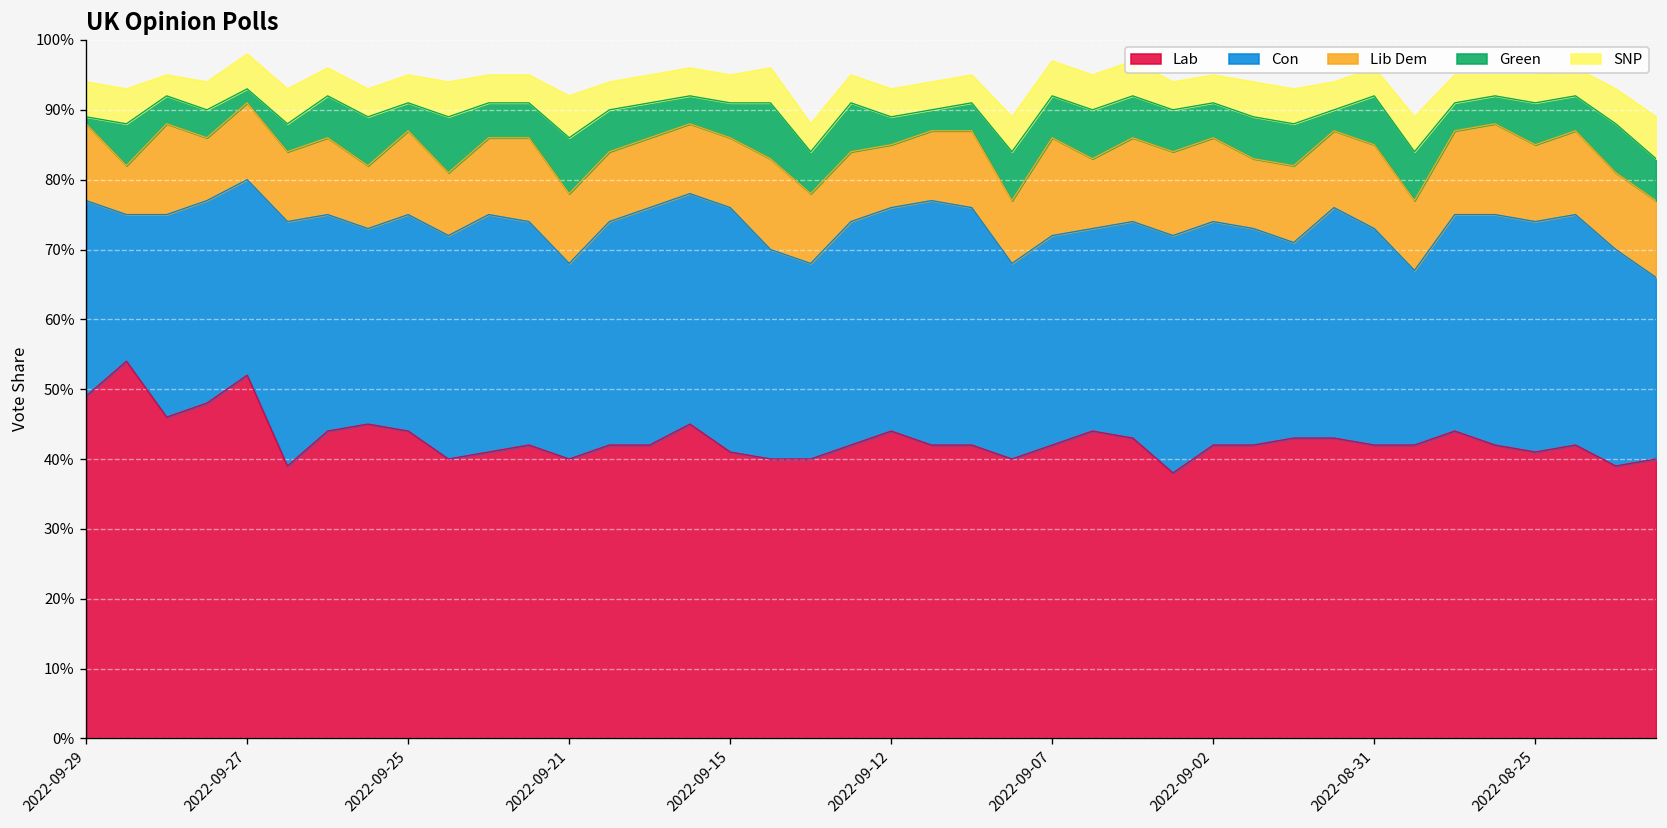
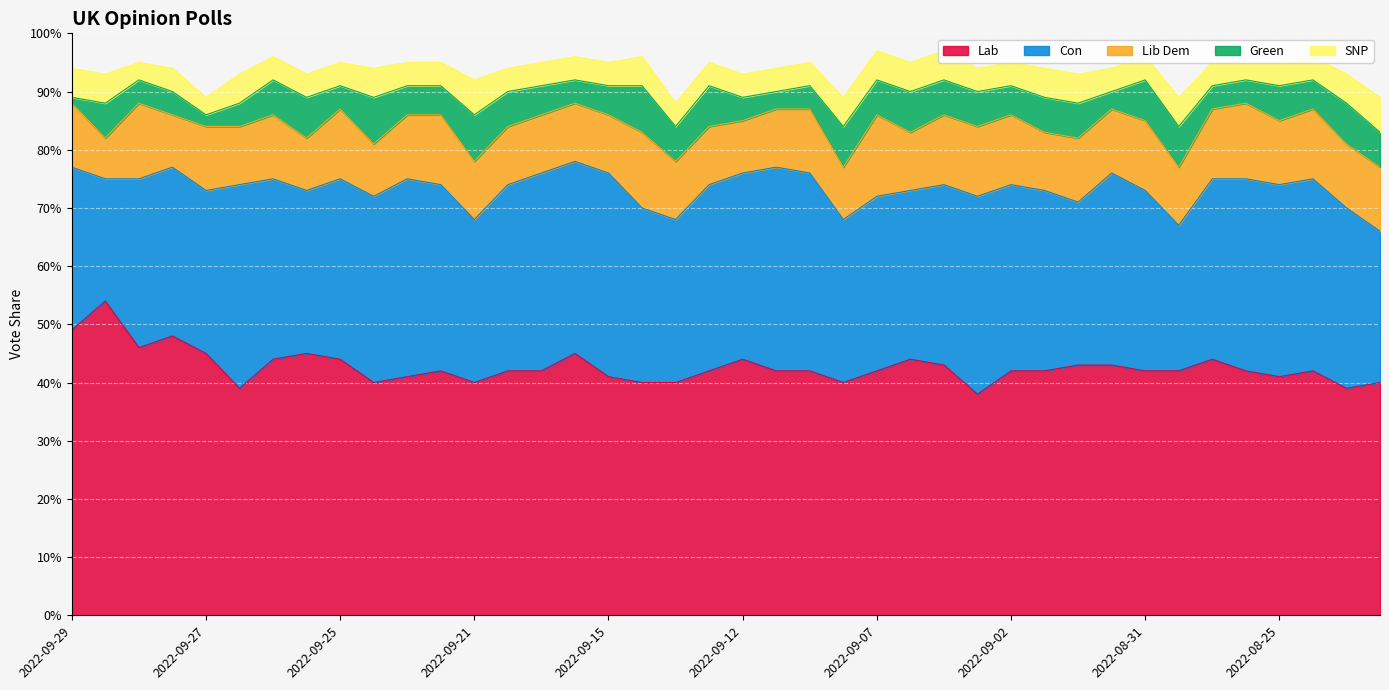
Lab, 2022-09-27: 52% -> 45%
SNP, 2022-09-27: 5% -> 3%
